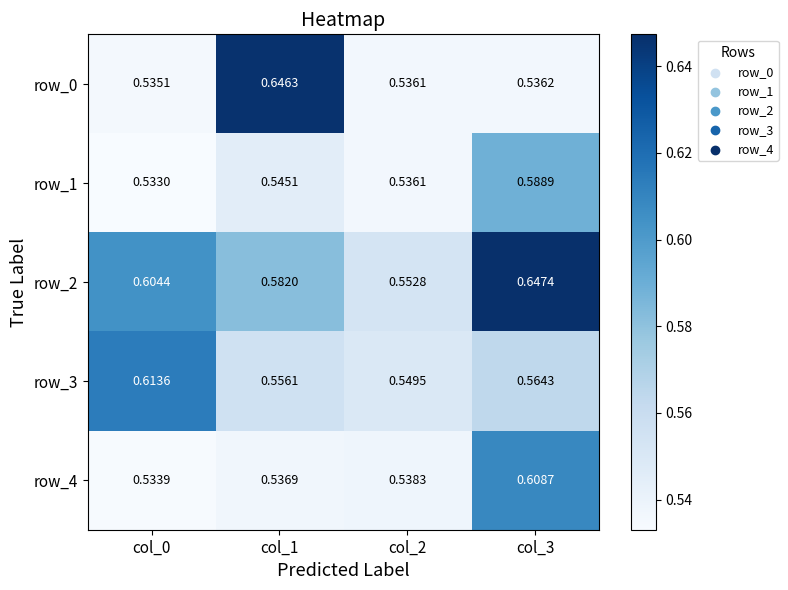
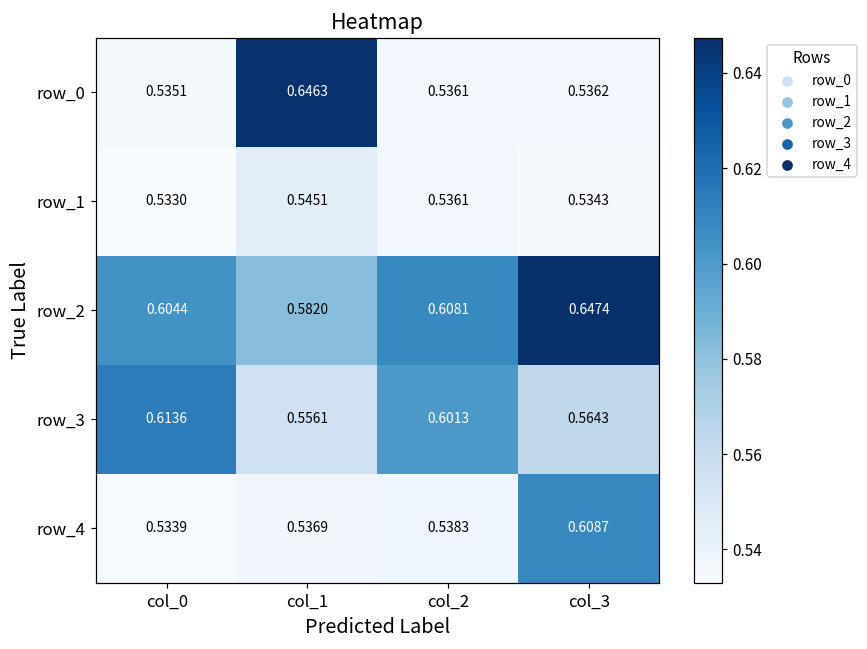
row_1, col_3: 0.5889 -> 0.5343
row_2, col_2: 0.5528 -> 0.6081
row_3, col_2: 0.5495 -> 0.6013
